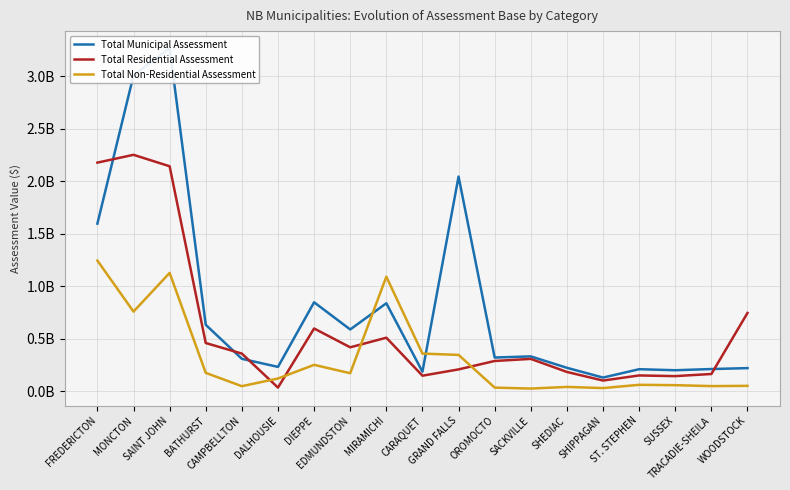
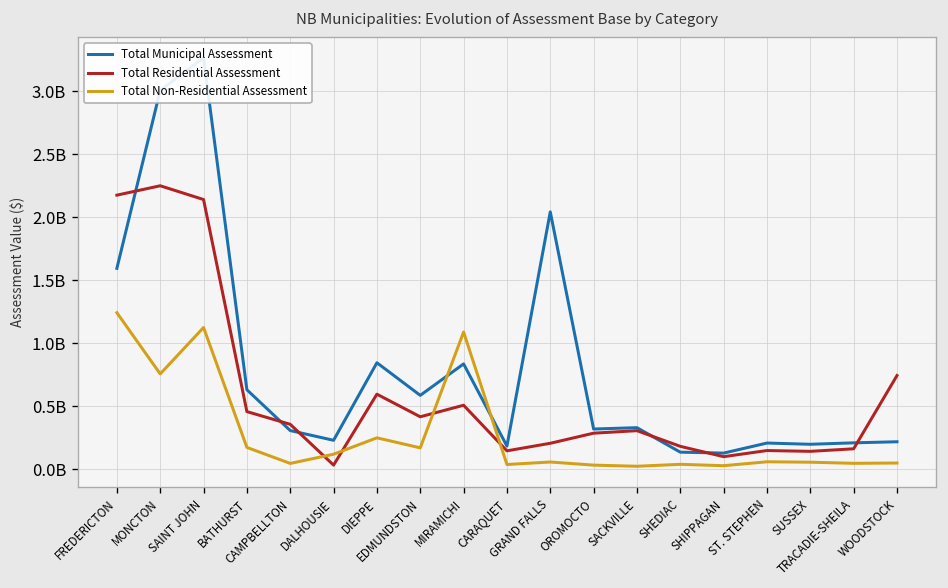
Total Non-Residential Assessment, CARAQUET: 360000000 -> 40000000
Total Non-Residential Assessment, GRAND FALLS: 340000000 -> 60000000
Total Municipal Assessment, SHEDIAC: 220000000 -> 140000000
